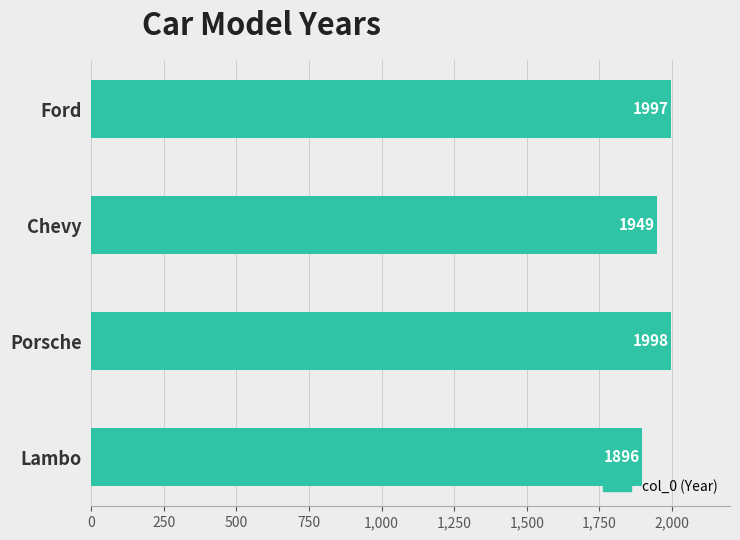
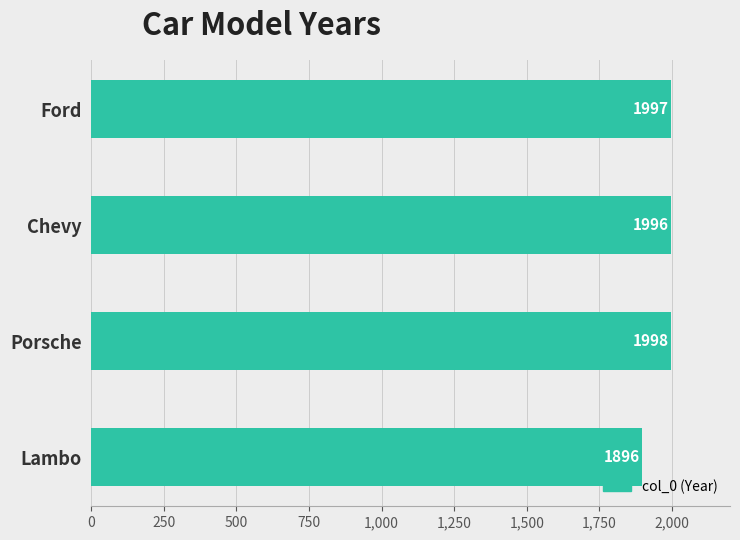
Chevy: 1949 -> 1996
